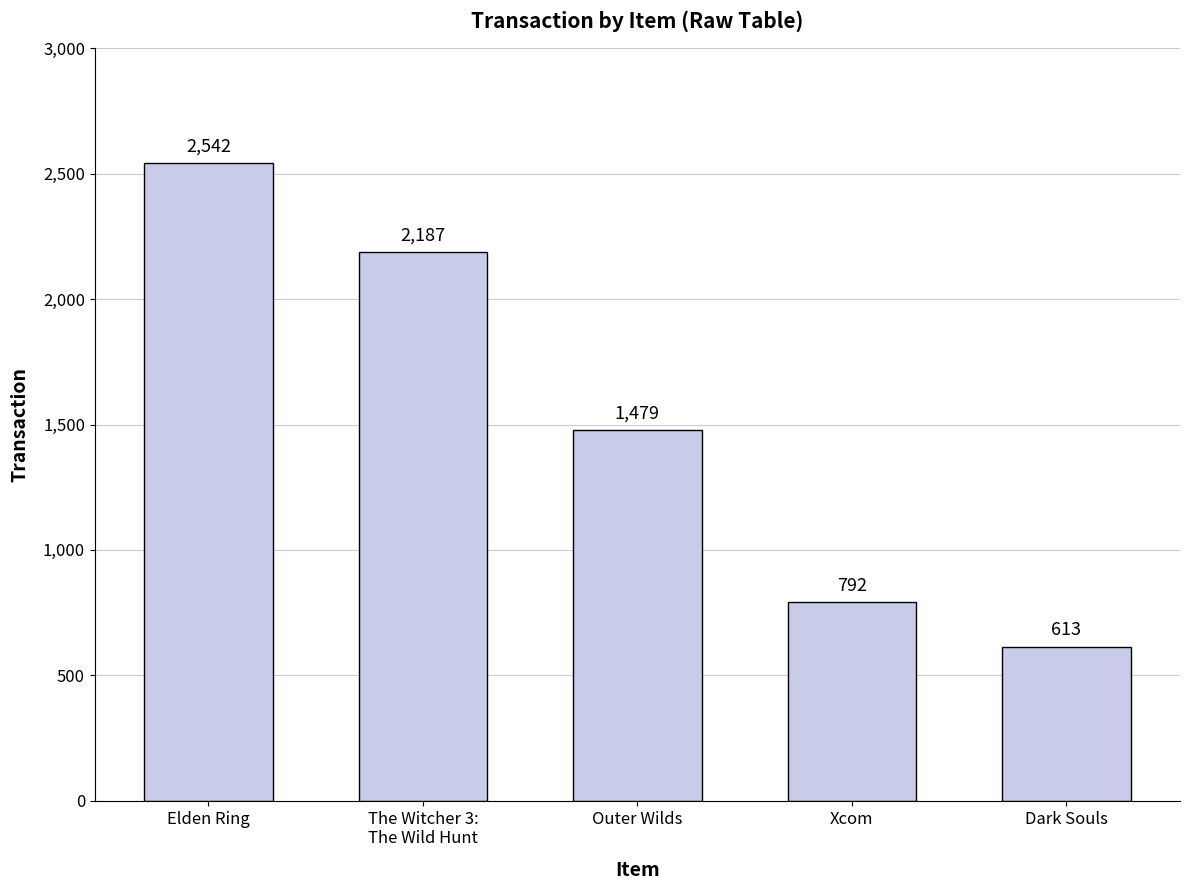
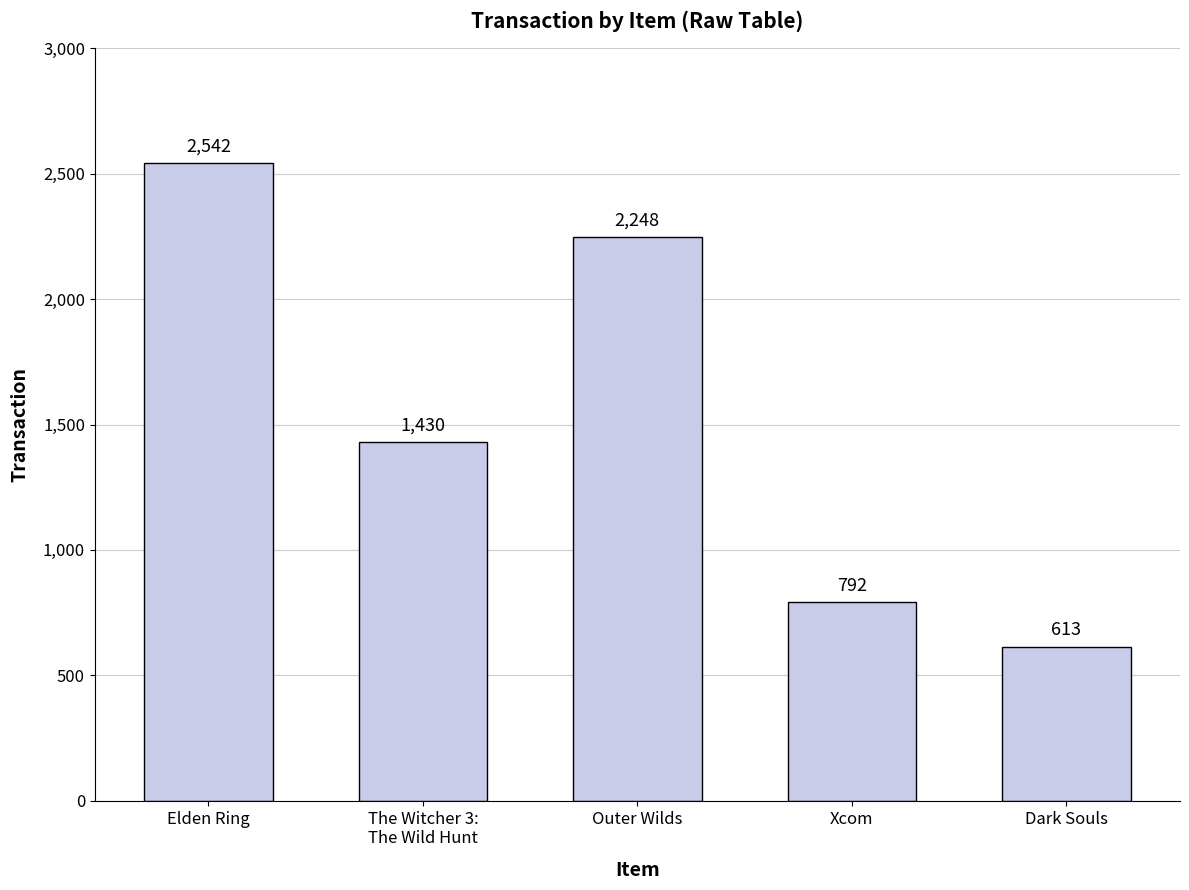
The Witcher 3: The Wild Hunt: 2,187 -> 1,430
Outer Wilds: 1,479 -> 2,248
